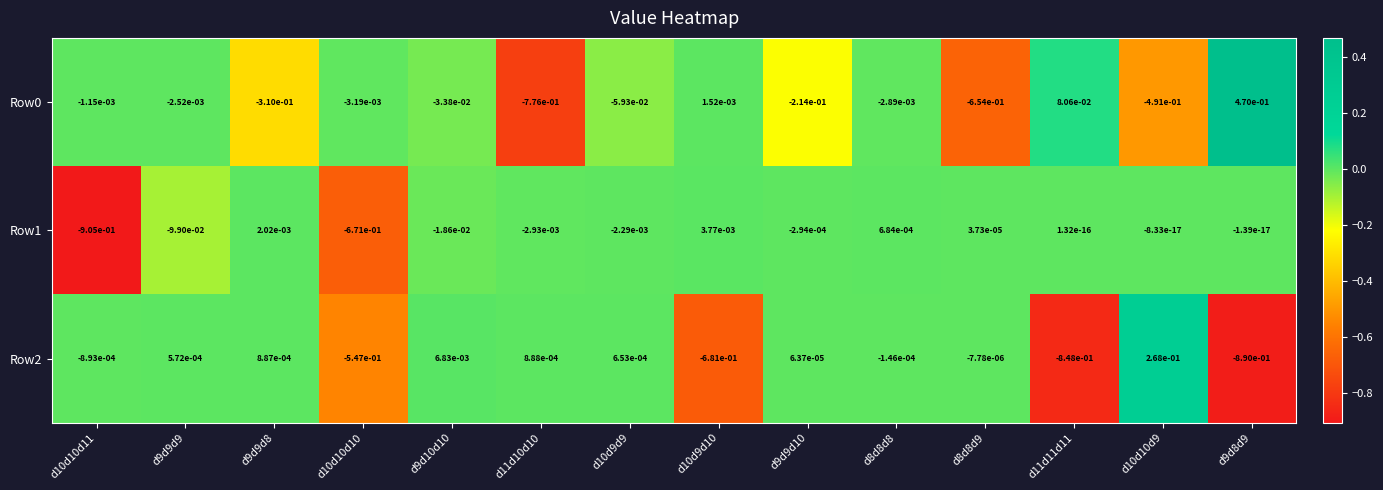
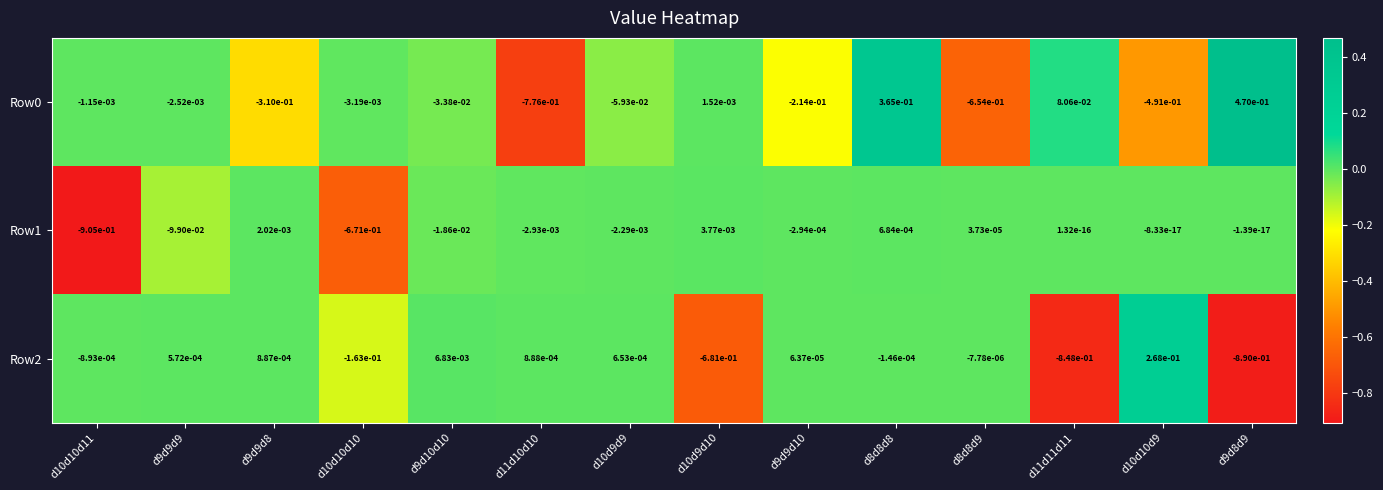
Row0, d8d8d8: -2.89e-03 -> 3.65e-01
Row2, d10d10d10: -5.47e-01 -> -1.63e-01
